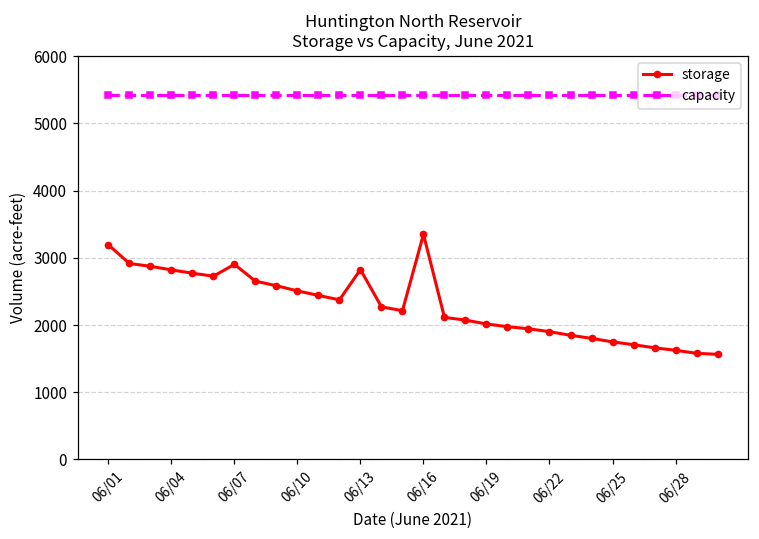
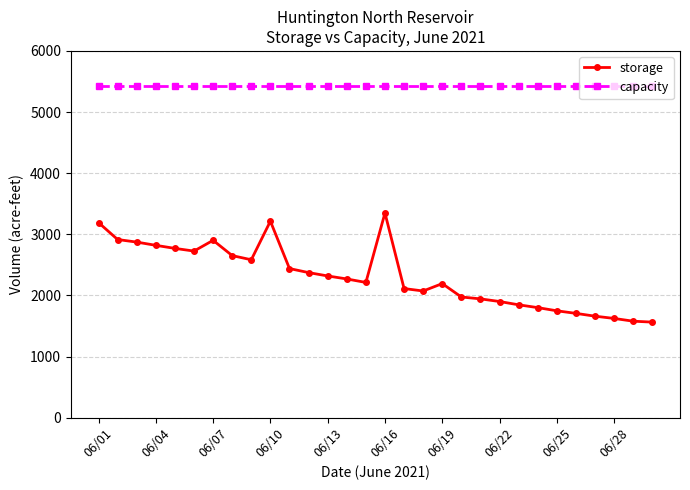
storage, 06/10: 2500 -> 3200
storage, 06/13: 2800 -> 2300
storage, 06/19: 2000 -> 2200
